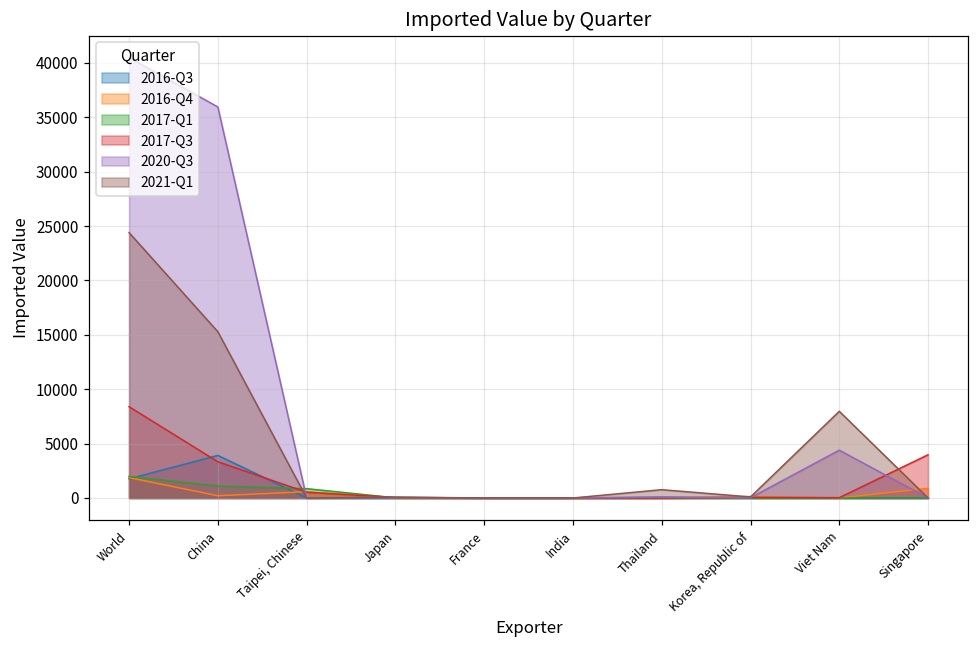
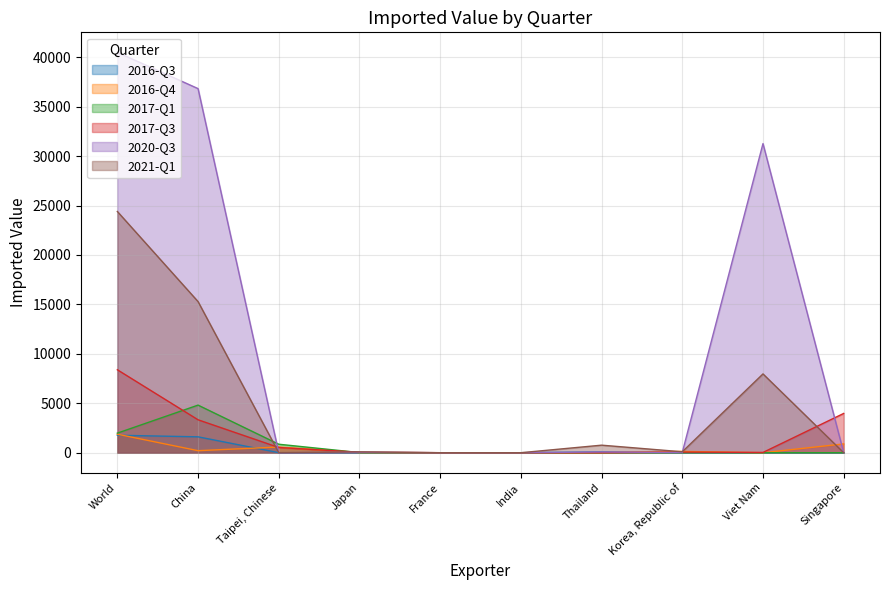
2016-Q3, China: 4000 -> 2000
2017-Q1, China: 1000 -> 5000
2020-Q3, China: 36000 -> 37000
2020-Q3, Viet Nam: 4000 -> 31000
